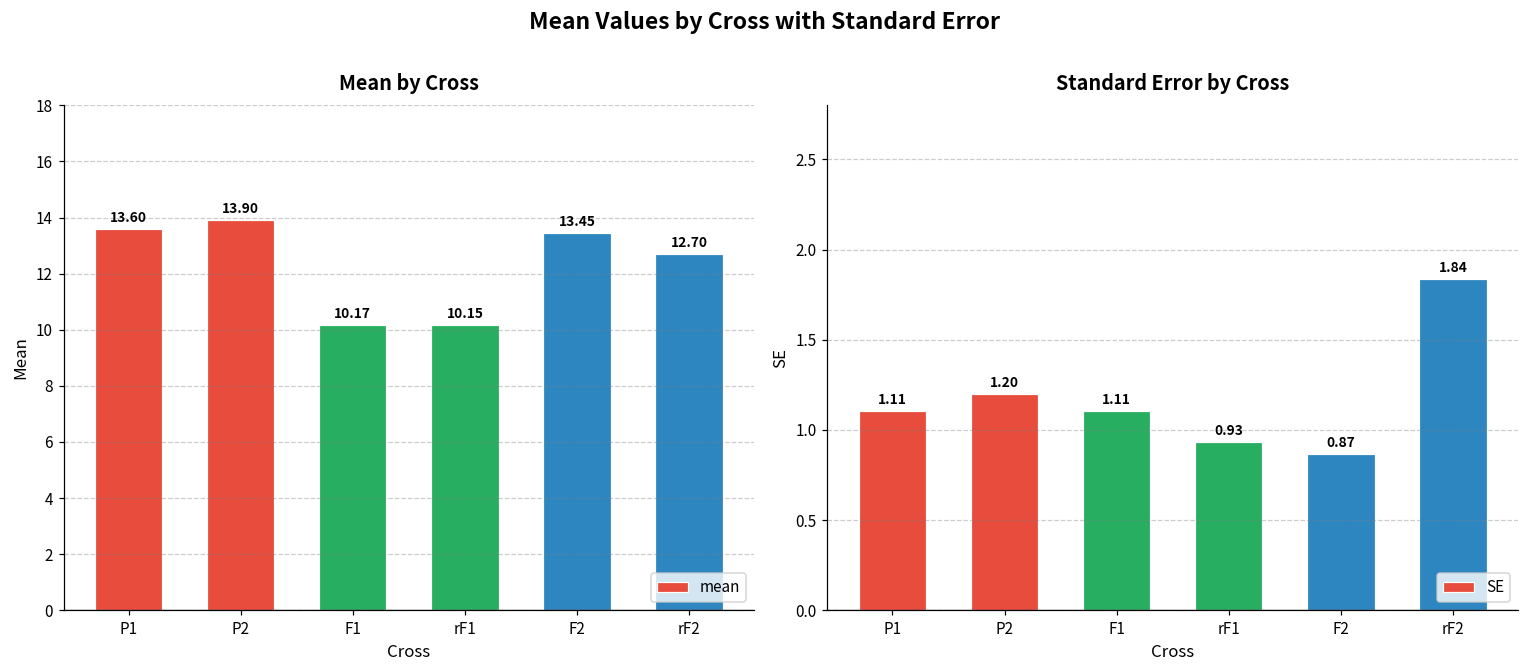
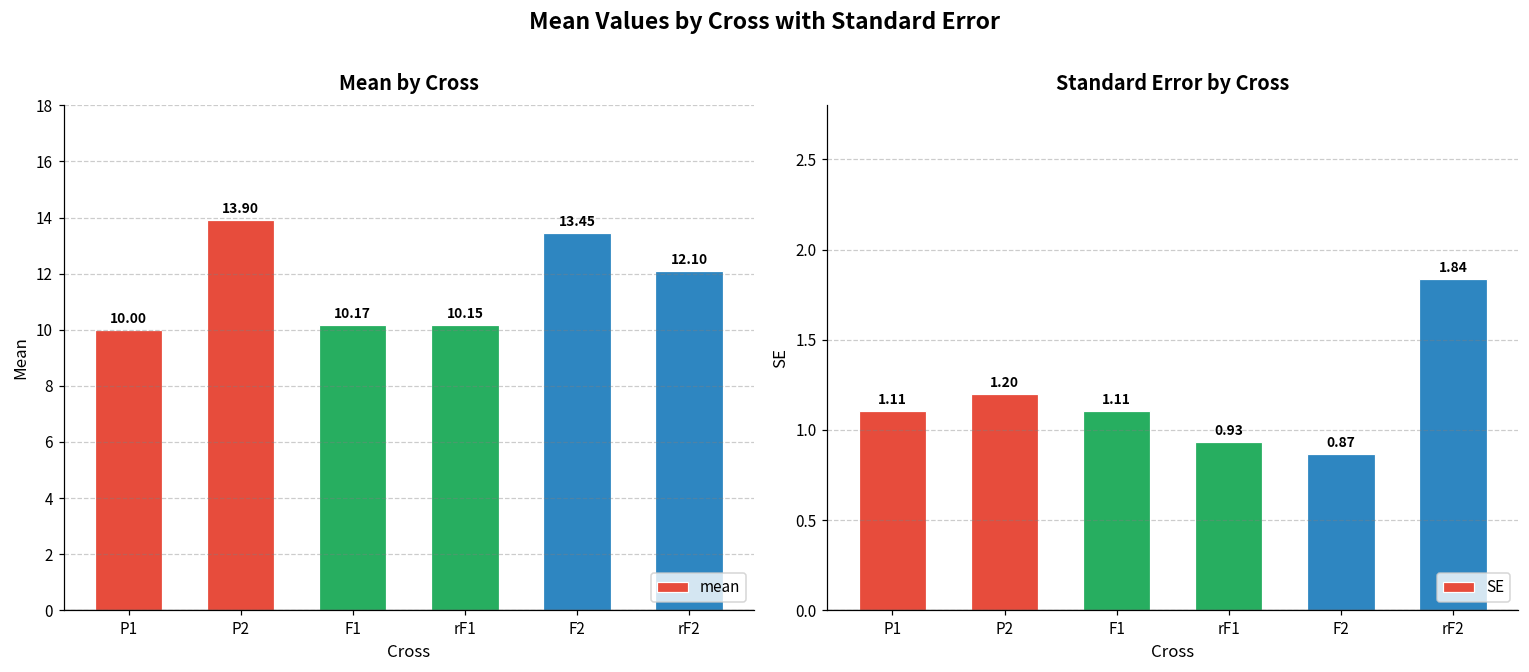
Mean by Cross, P1: 13.60 -> 10.00
Mean by Cross, rF2: 12.70 -> 12.10
